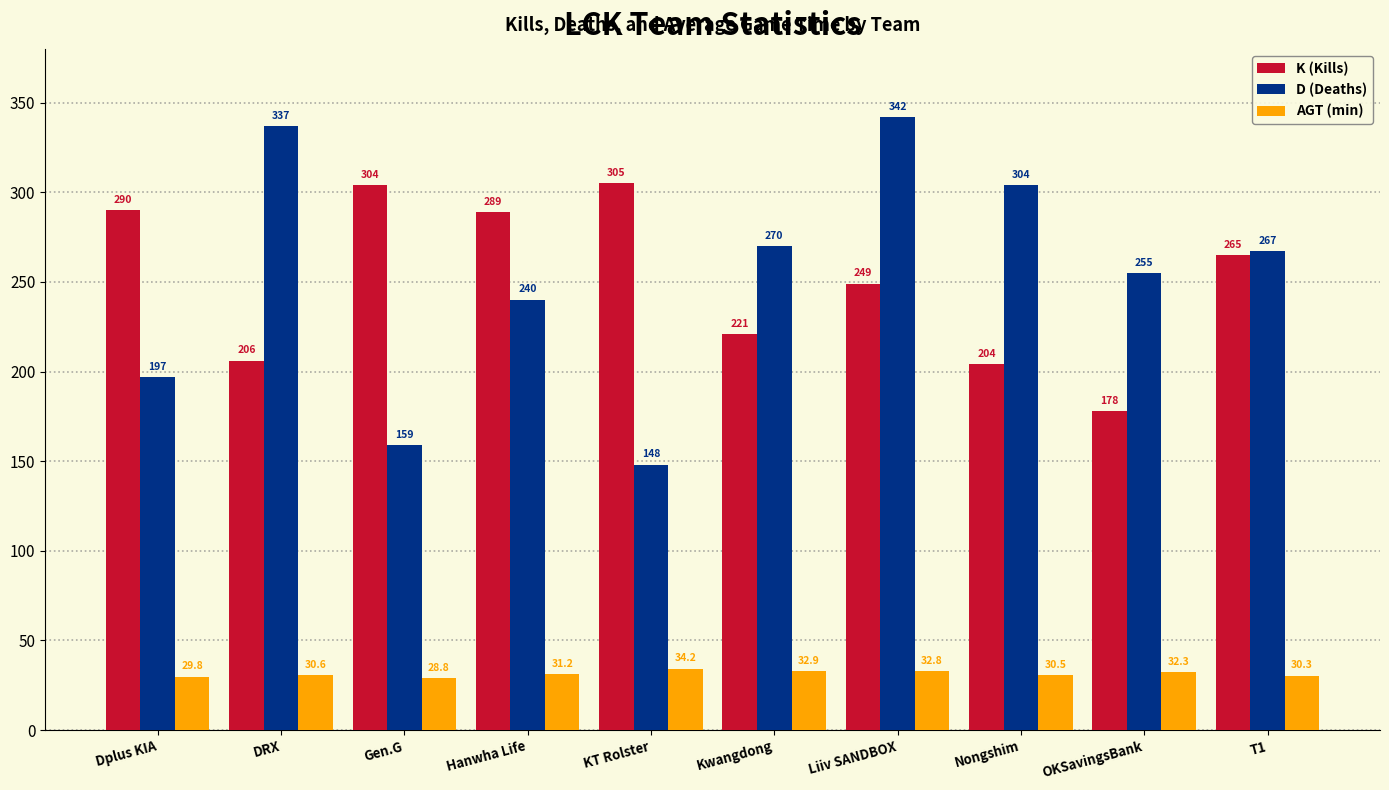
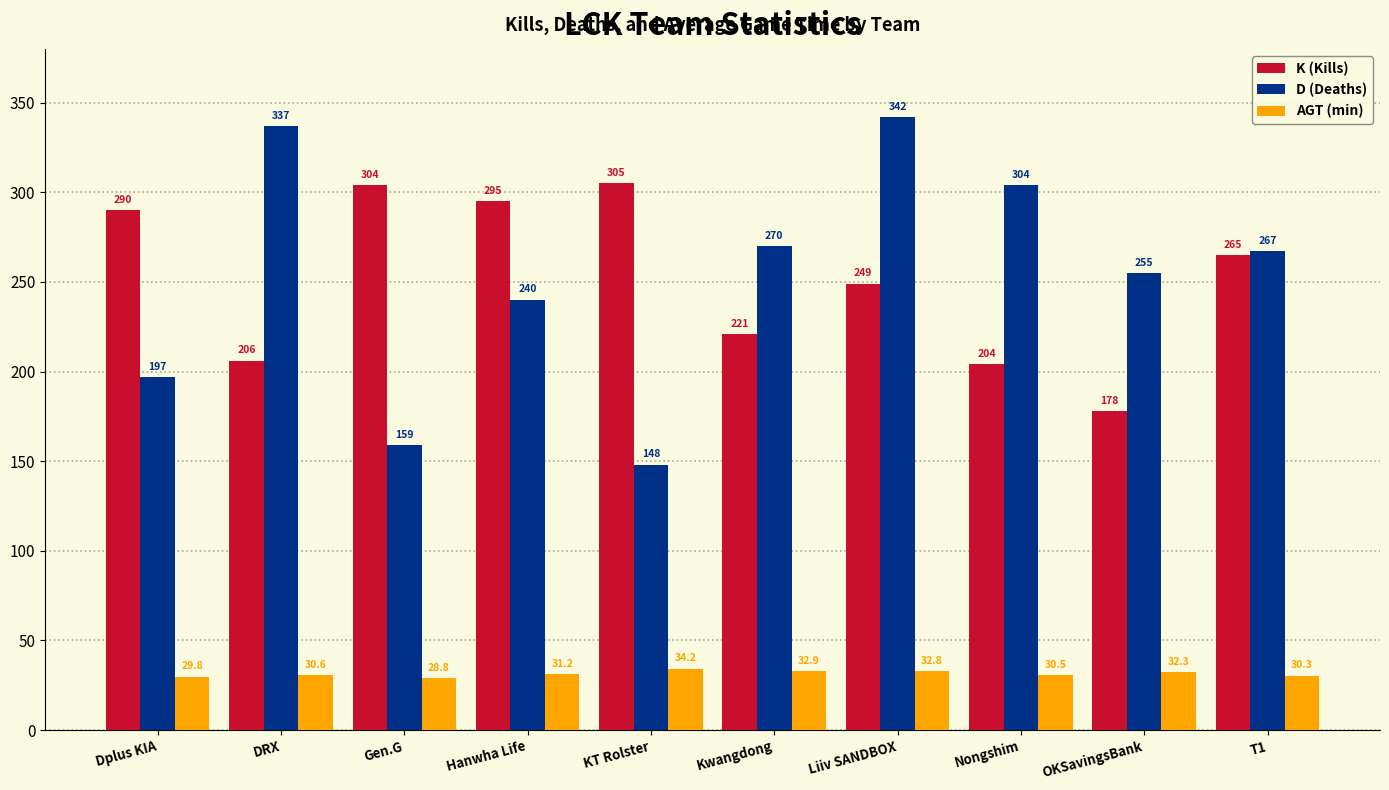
K (Kills), Hanwha Life: 289 -> 295
